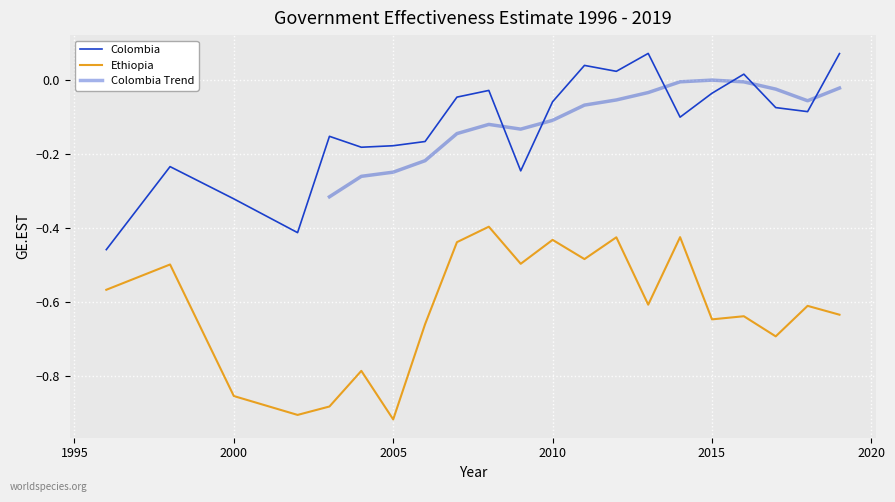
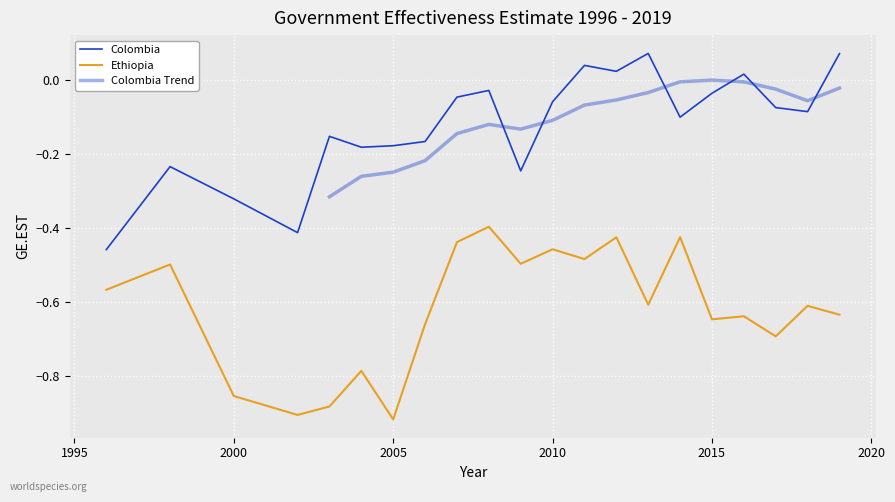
Ethiopia, 2010: -0.43 -> -0.46
